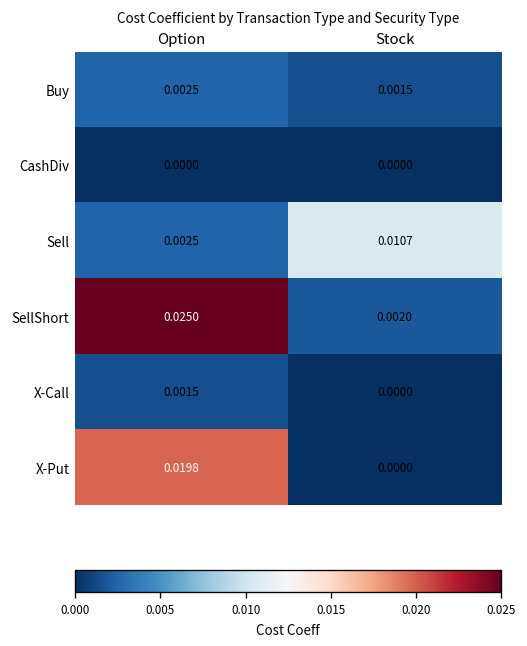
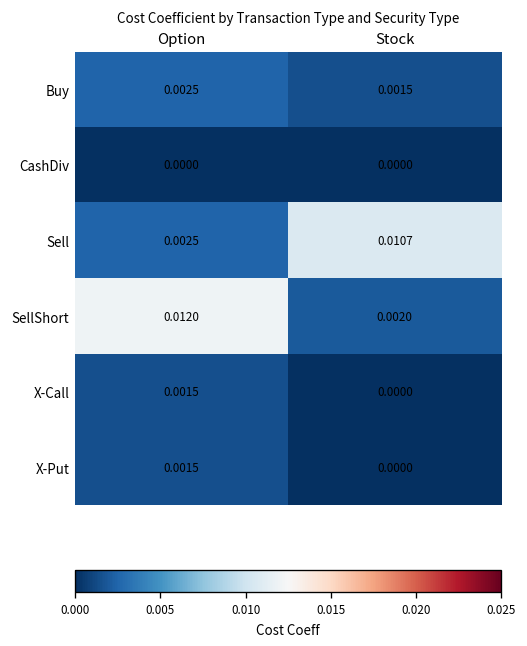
SellShort, Option: 0.0250 -> 0.0120
X-Put, Option: 0.0198 -> 0.0015
